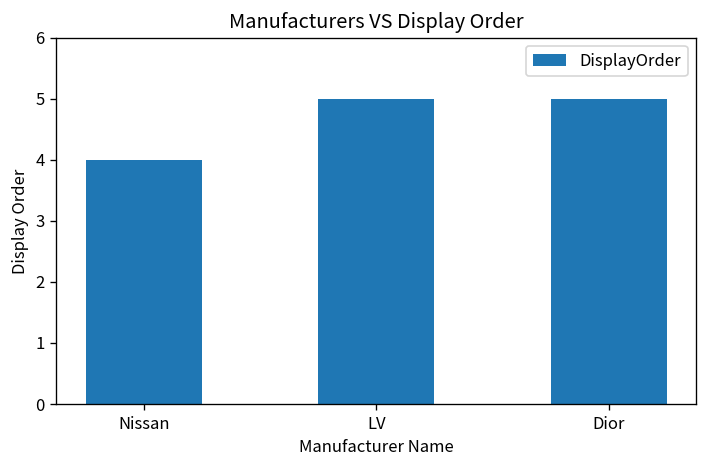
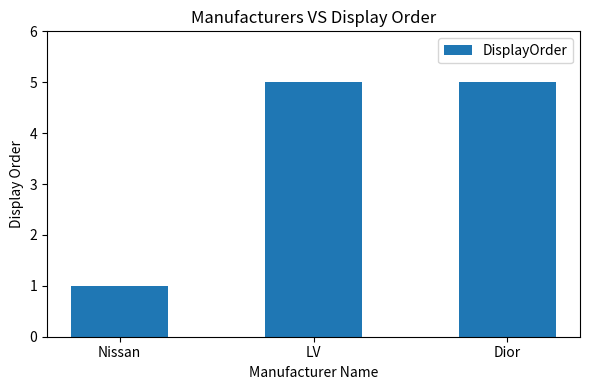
Nissan: 4 -> 1
